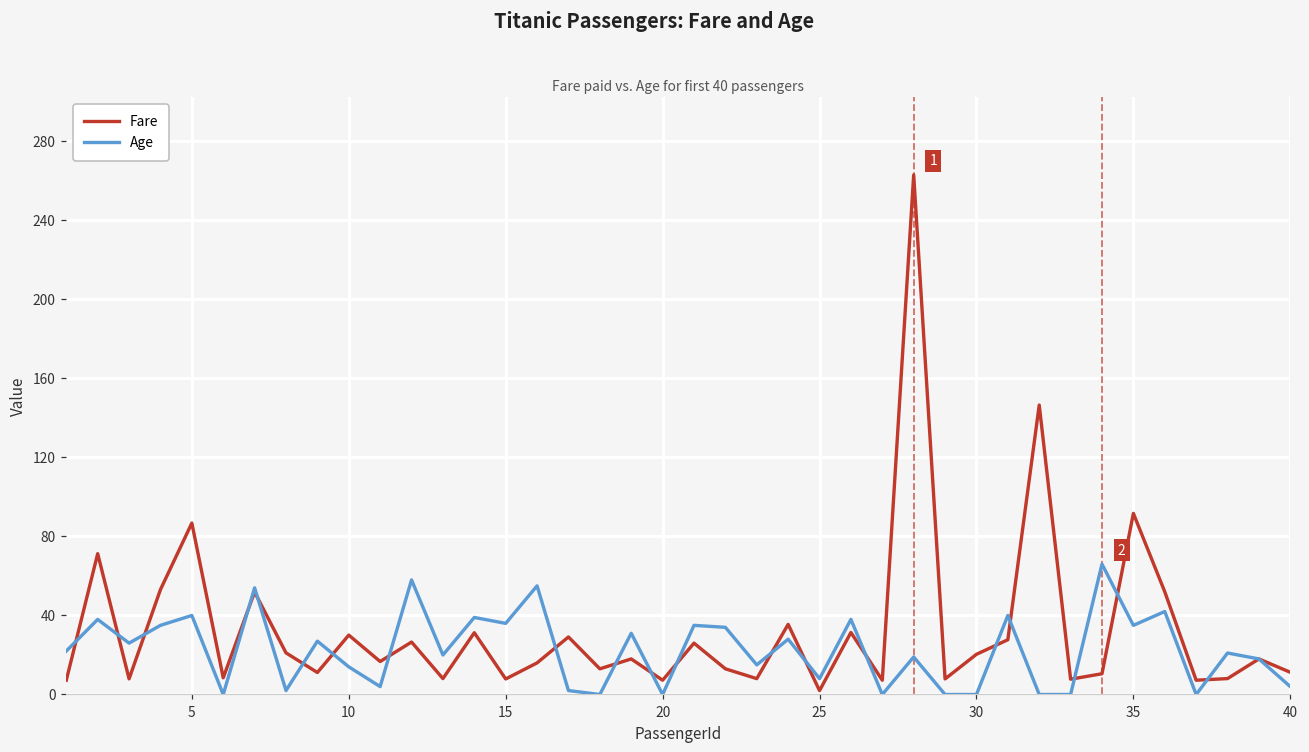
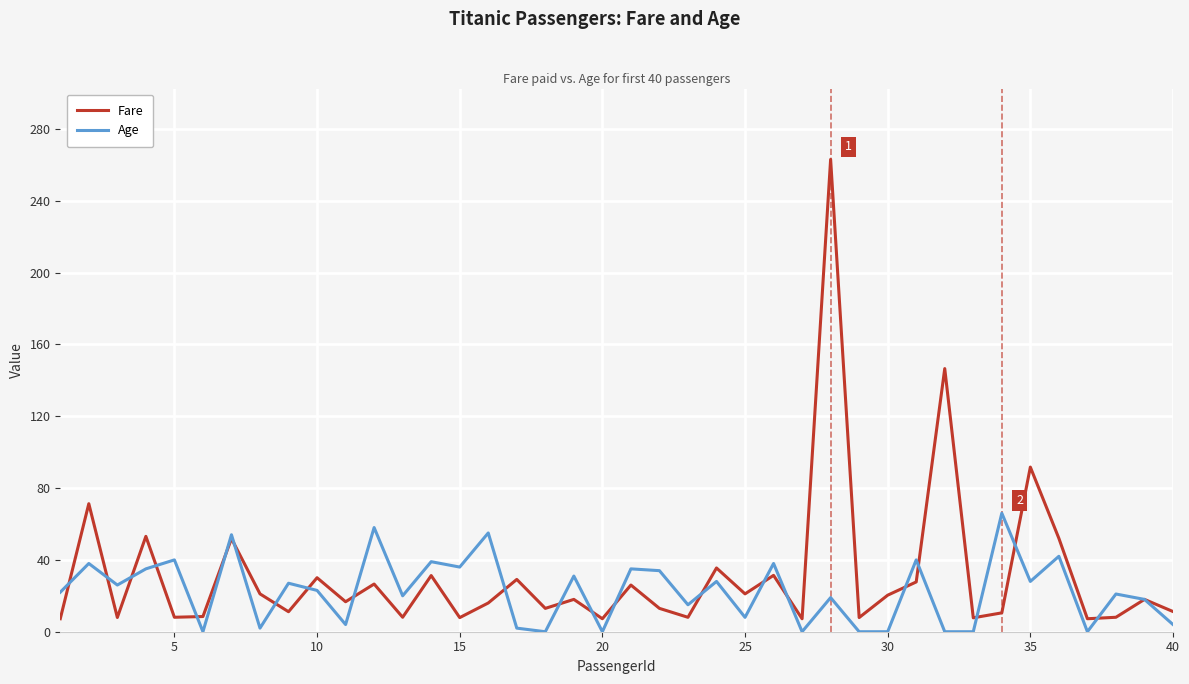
Fare, 5: 87 -> 8
Age, 10: 14 -> 23
Fare, 25: 2 -> 21
Age, 35: 35 -> 28
